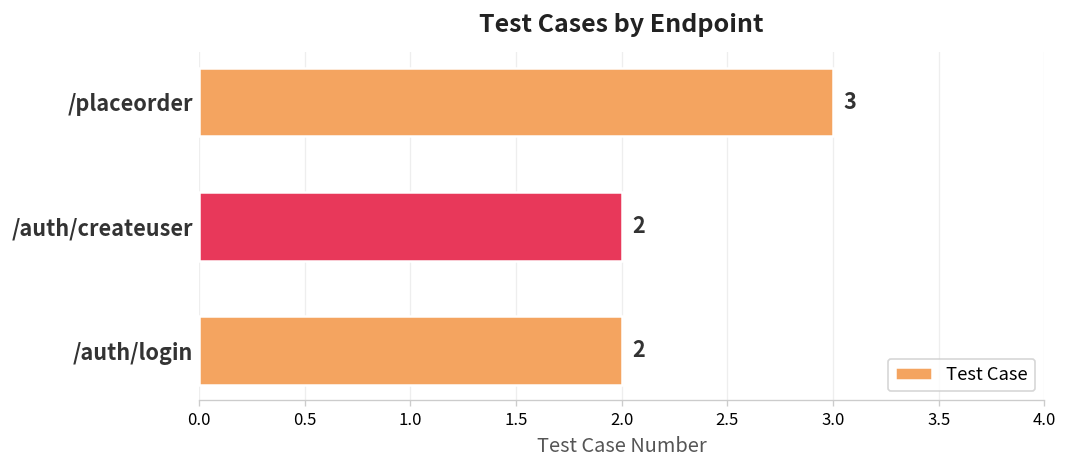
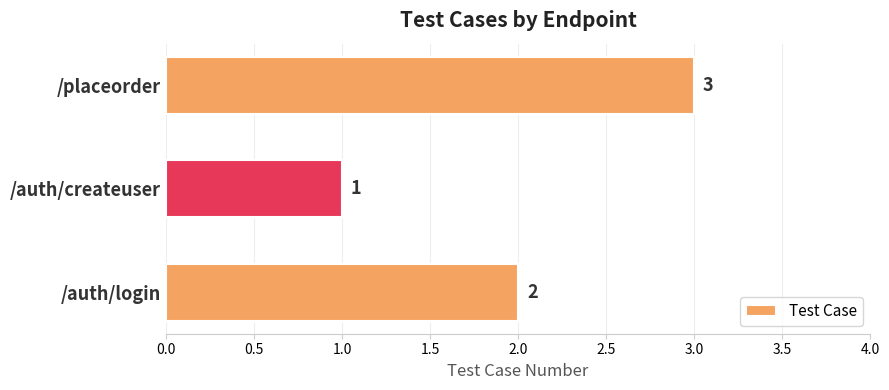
/auth/createuser: 2 -> 1
